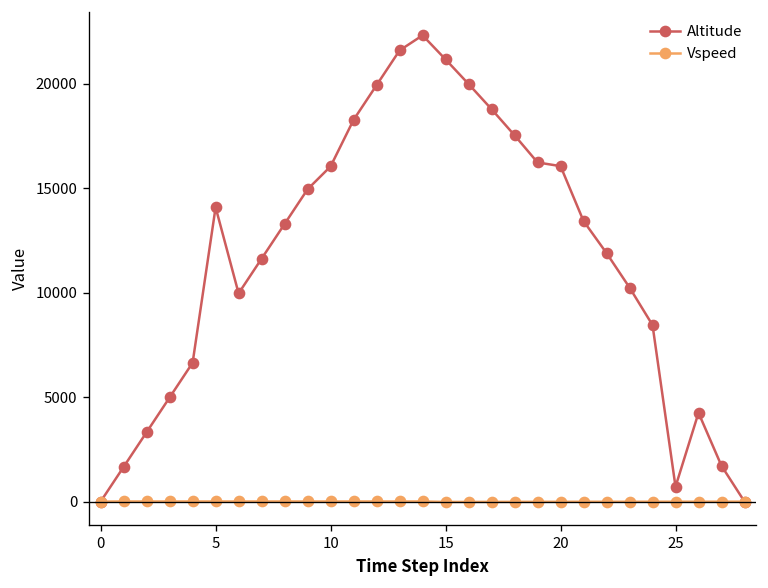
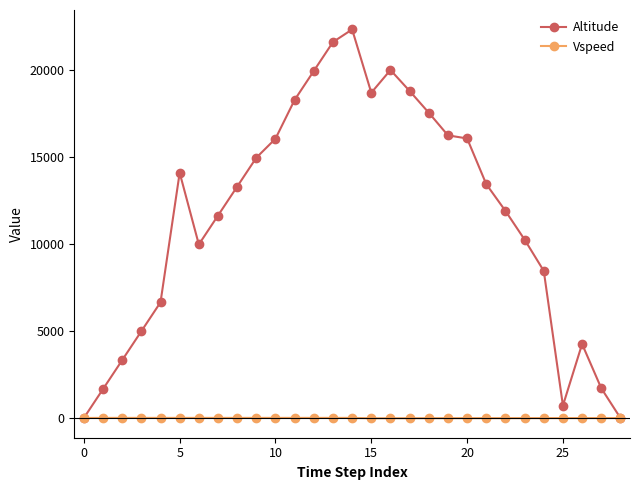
Altitude, 15: 21200 -> 18700
